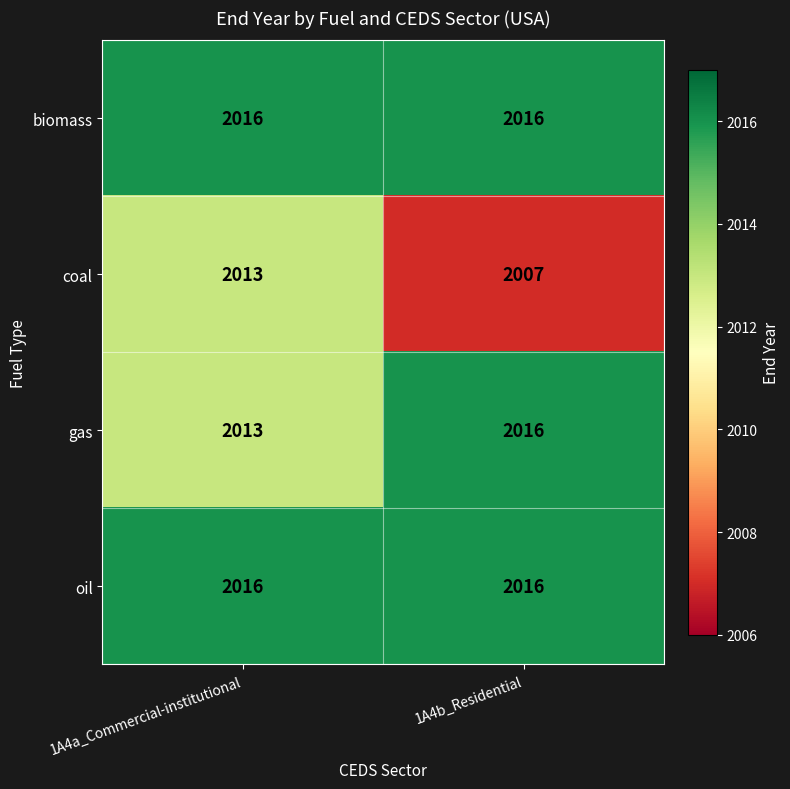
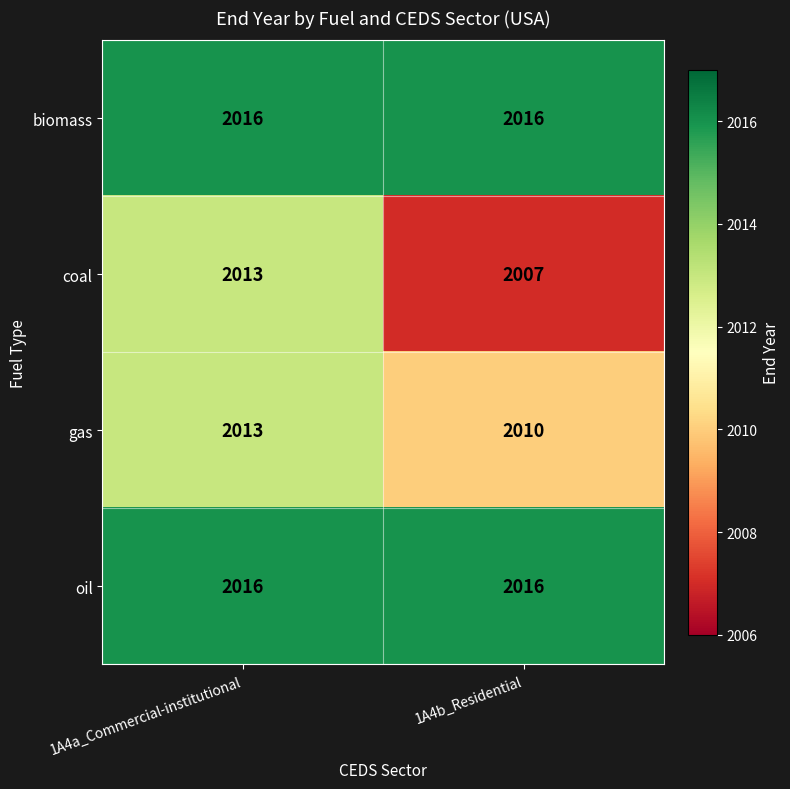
gas, 1A4b_Residential: 2016 -> 2010
